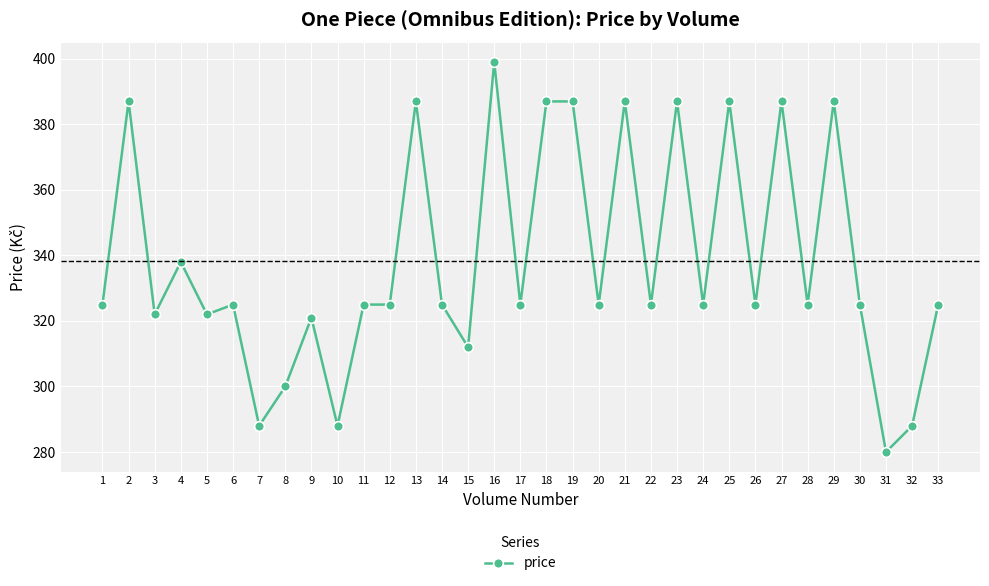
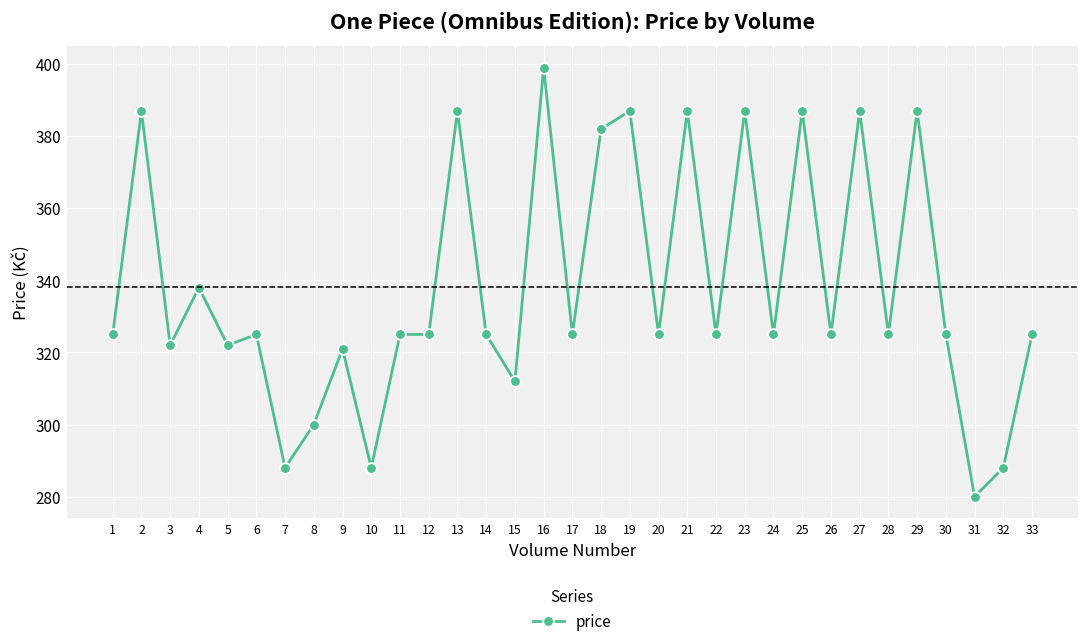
18: 387 -> 382
